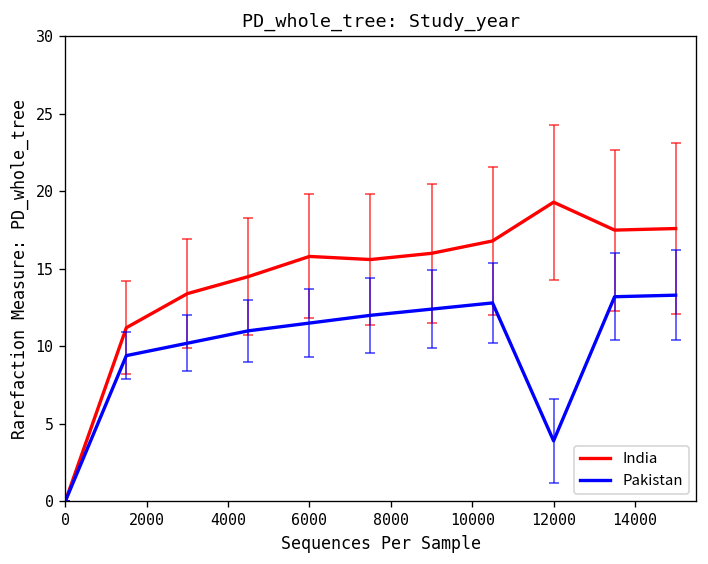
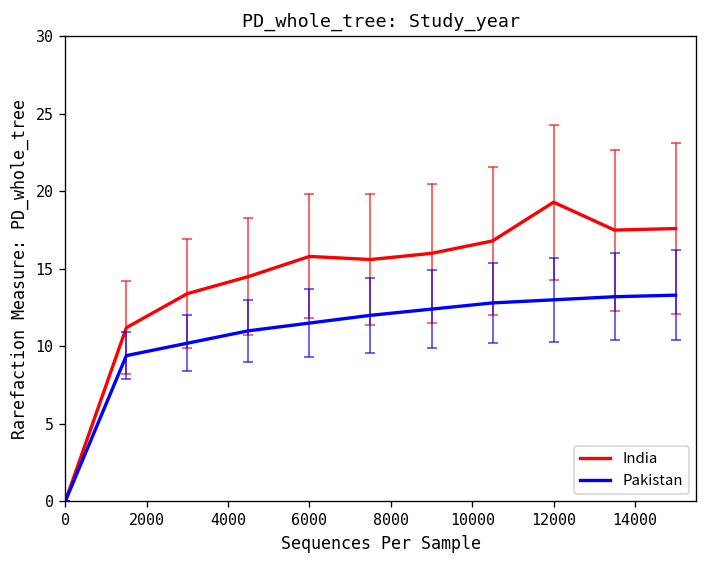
Pakistan, 12000: 3.9 -> 13.0
